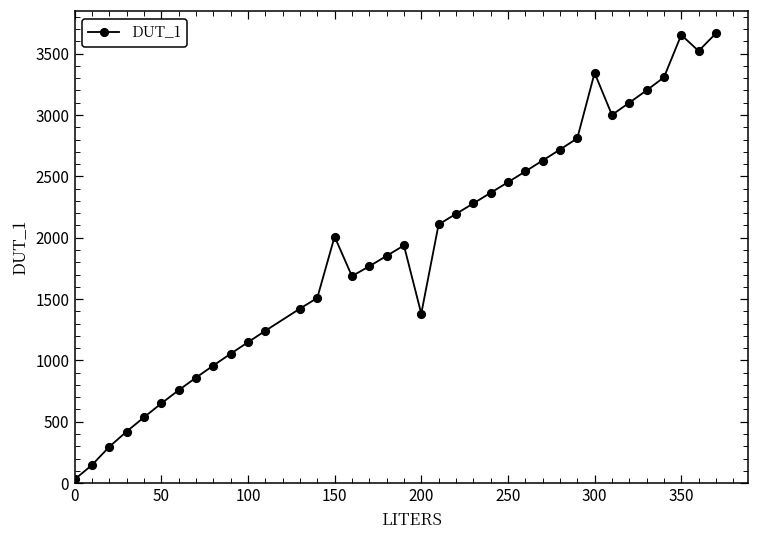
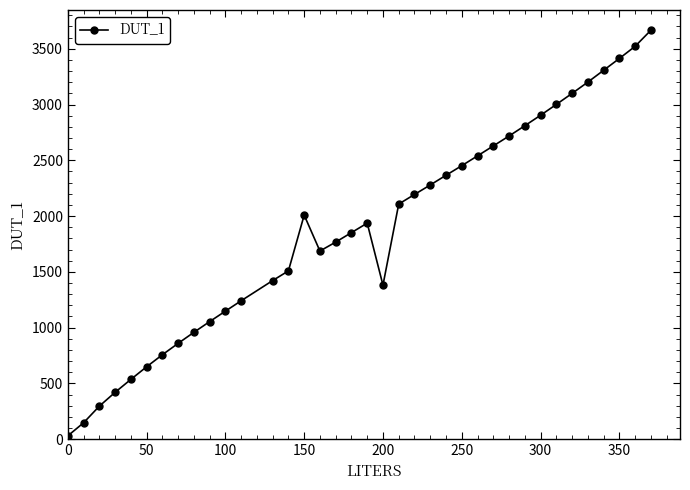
300: 3340 -> 2900
350: 3650 -> 3410
